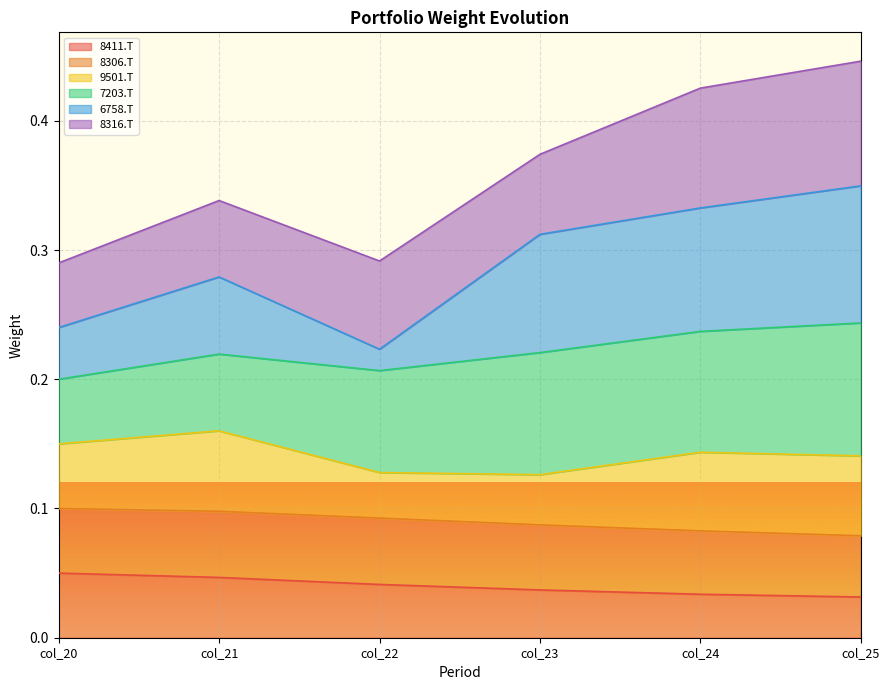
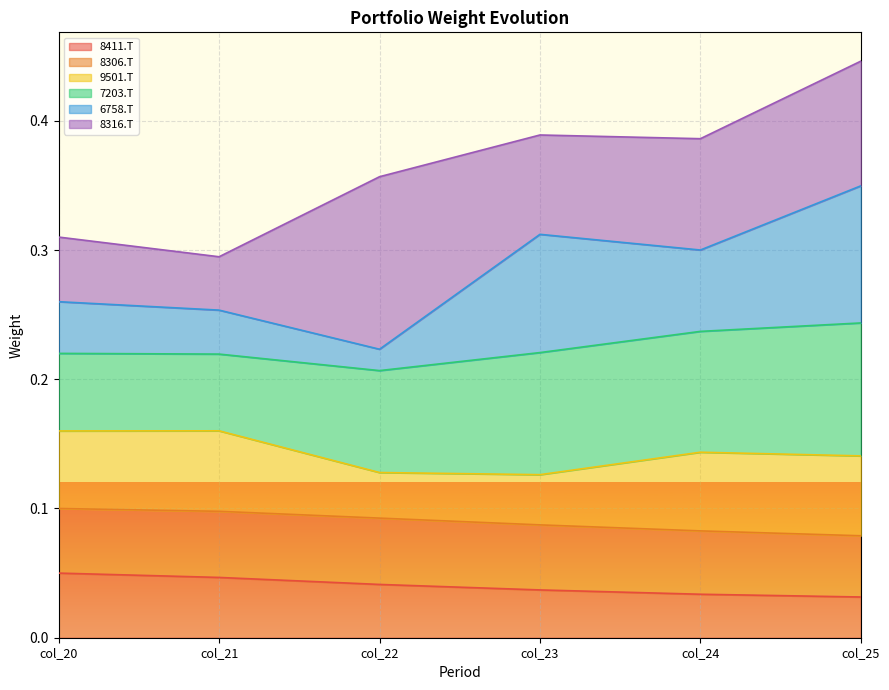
9501.T, col_20: 0.05 -> 0.06
7203.T, col_20: 0.05 -> 0.06
6758.T, col_21: 0.060 -> 0.034
8316.T, col_21: 0.059 -> 0.041
8316.T, col_22: 0.068 -> 0.133
8316.T, col_23: 0.062 -> 0.077
6758.T, col_24: 0.096 -> 0.063
8316.T, col_24: 0.093 -> 0.086
